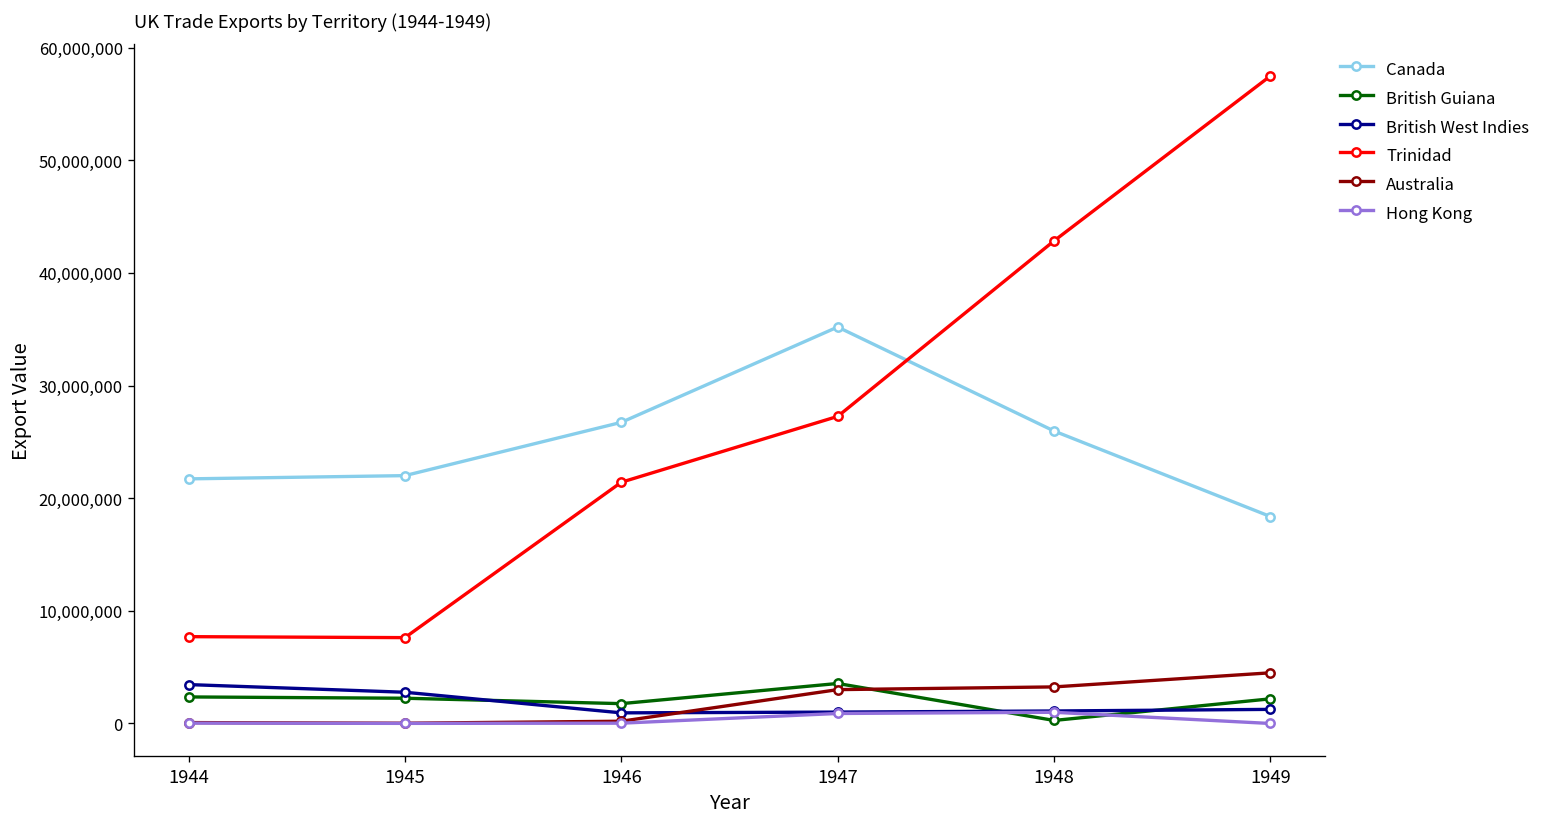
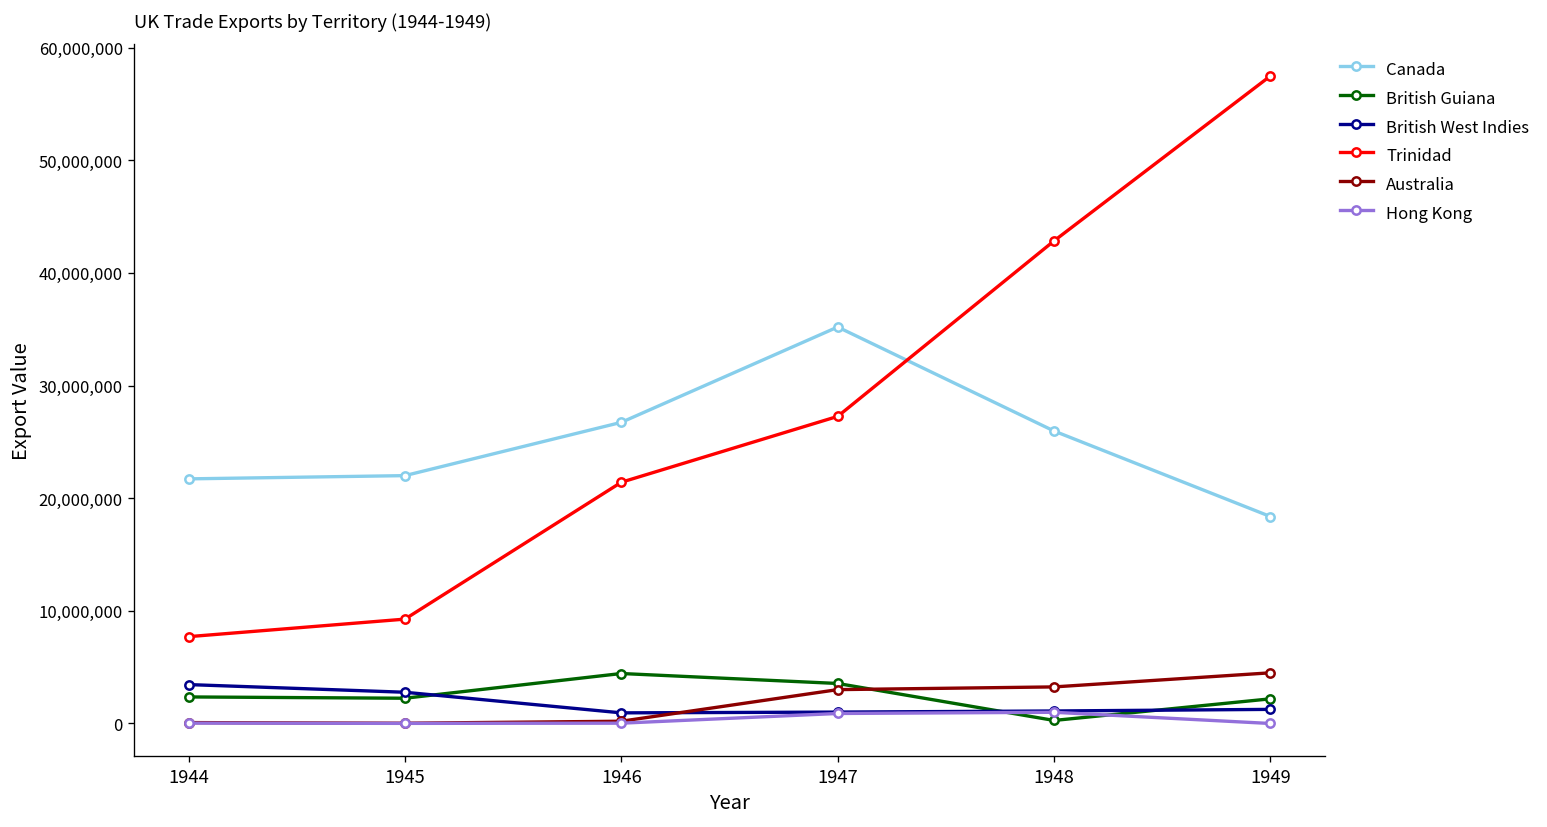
Trinidad, 1945: 8,000,000 -> 9,000,000
British Guiana, 1946: 2,000,000 -> 4,000,000
